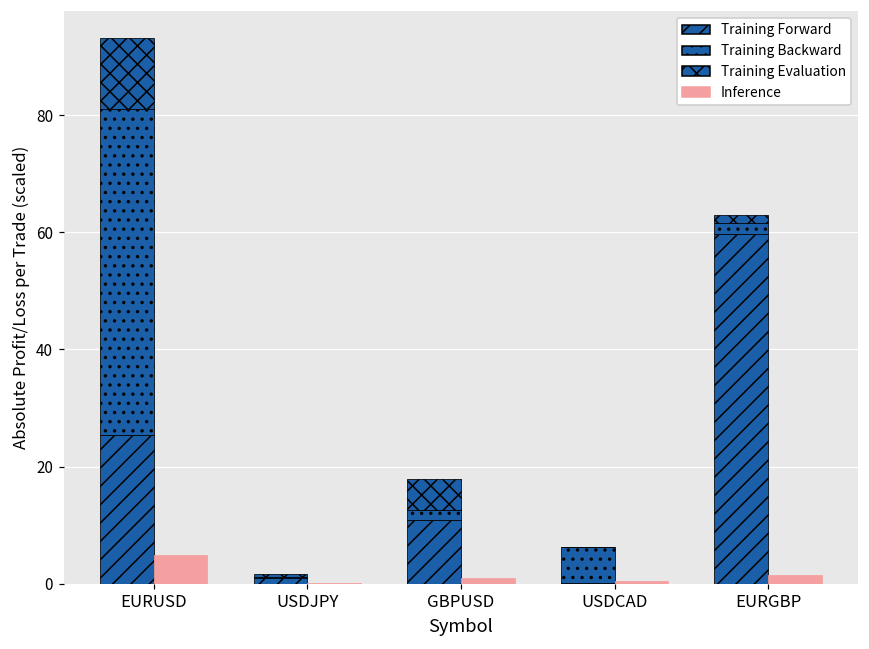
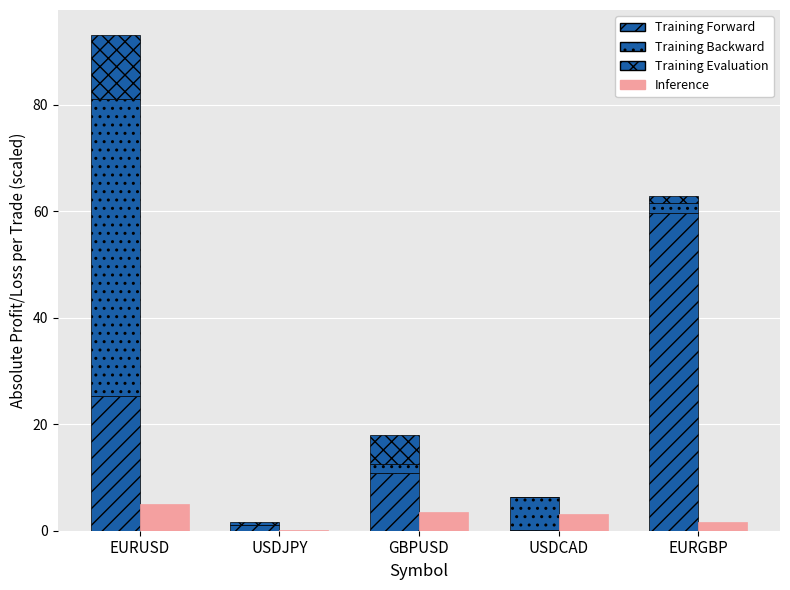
Inference, GBPUSD: 1 -> 4
Inference, USDCAD: 1 -> 3
